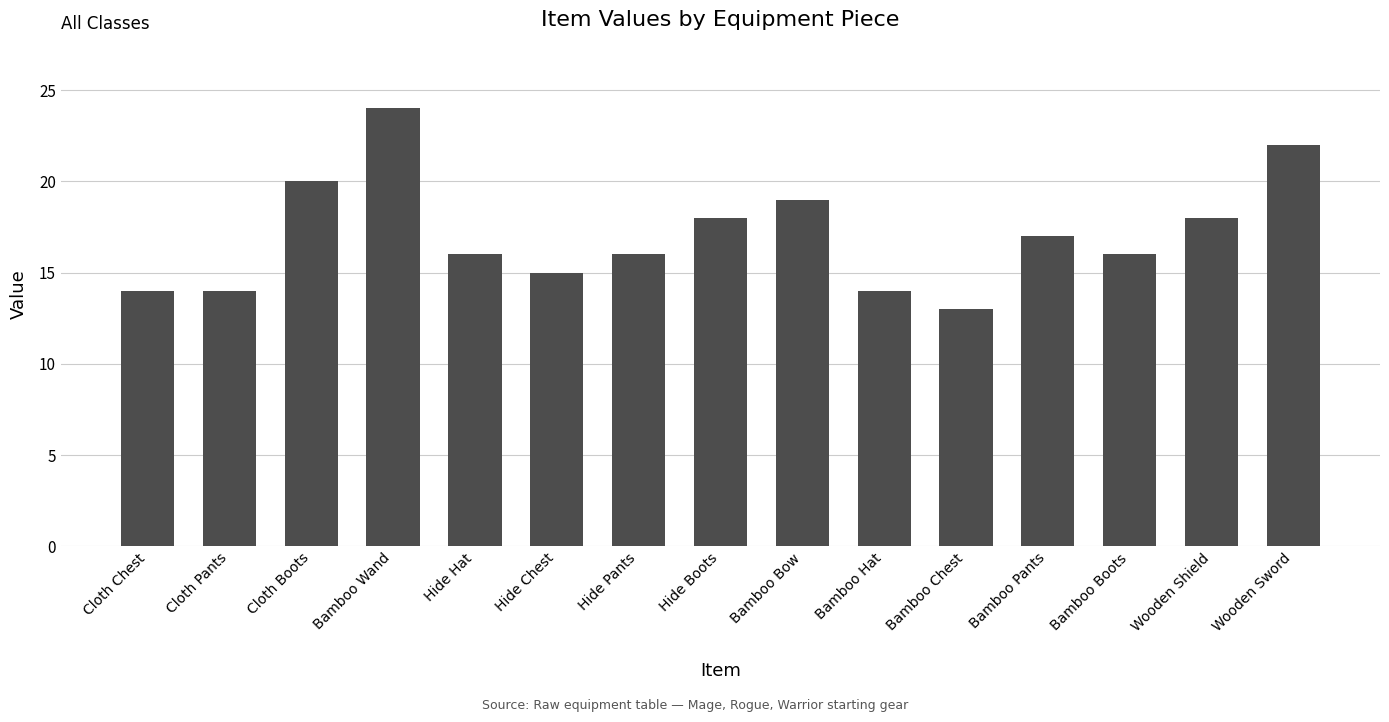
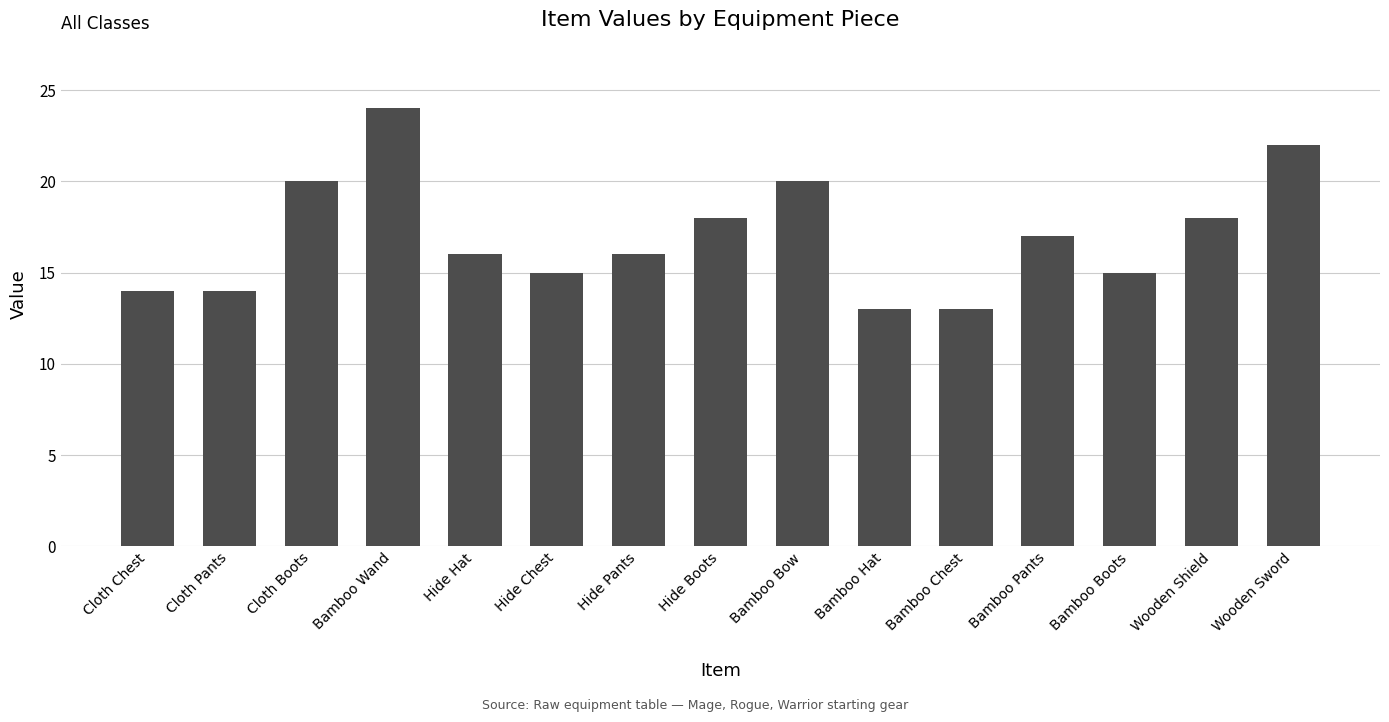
Bamboo Bow: 19 -> 20
Bamboo Hat: 14 -> 13
Bamboo Boots: 16 -> 15
